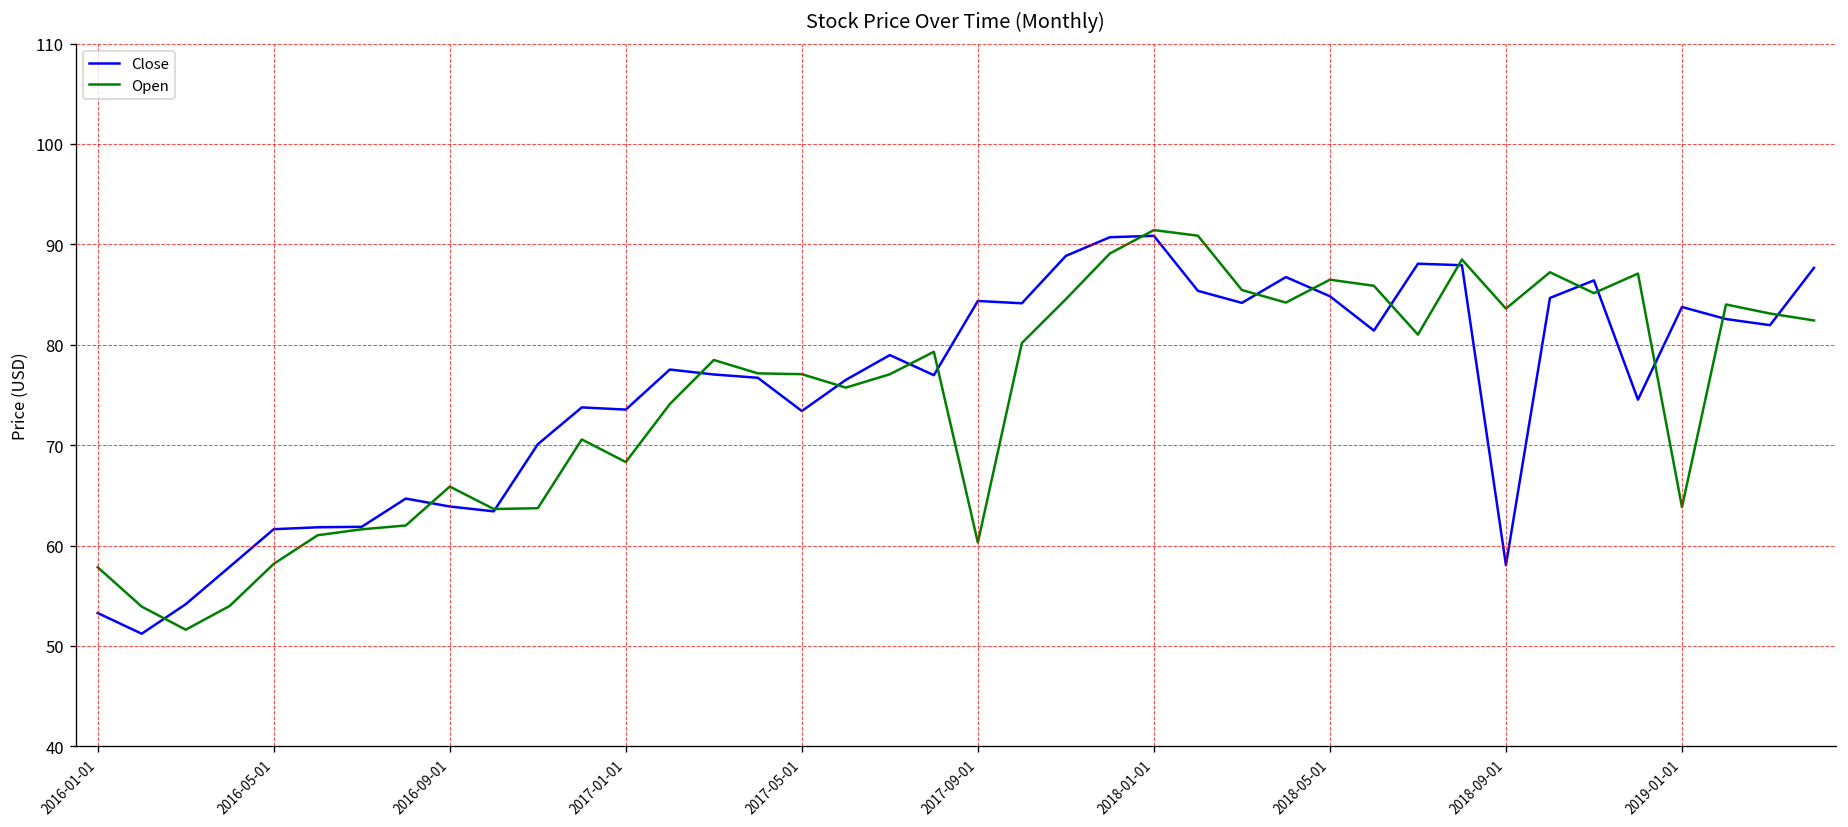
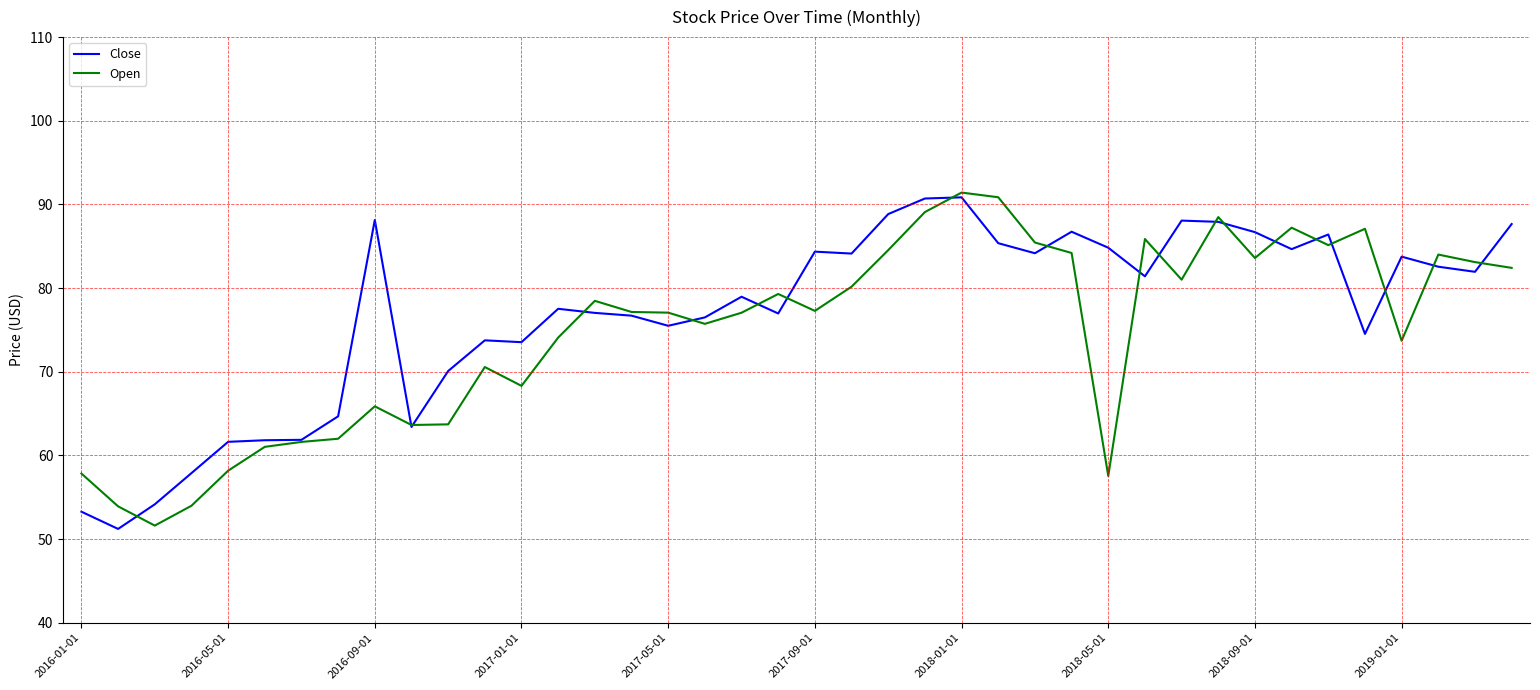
Close, 2016-09-01: 64 -> 88
Close, 2017-05-01: 73 -> 76
Open, 2017-09-01: 60 -> 77
Open, 2018-05-01: 86 -> 58
Close, 2018-09-01: 58 -> 87
Open, 2019-01-01: 64 -> 74
